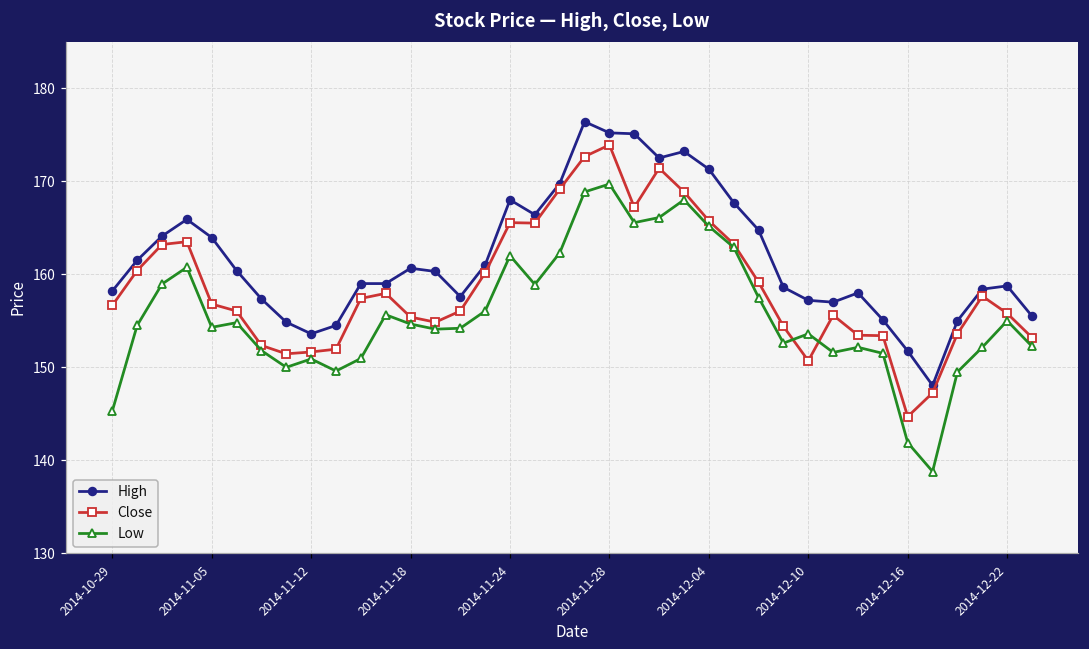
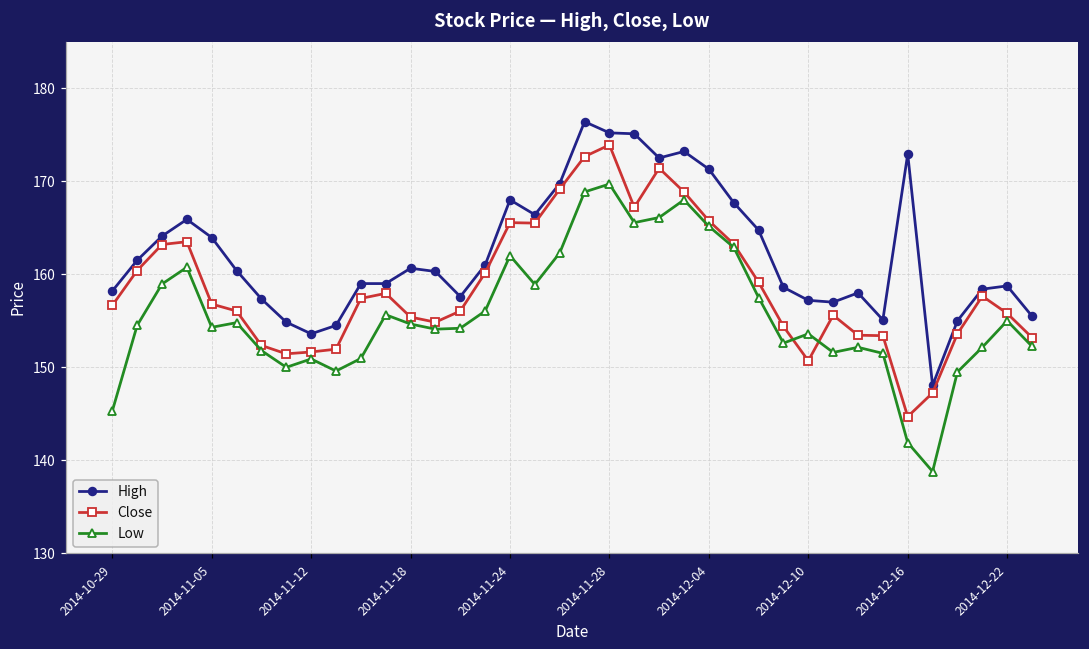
High, 2014-12-16: 152 -> 173
